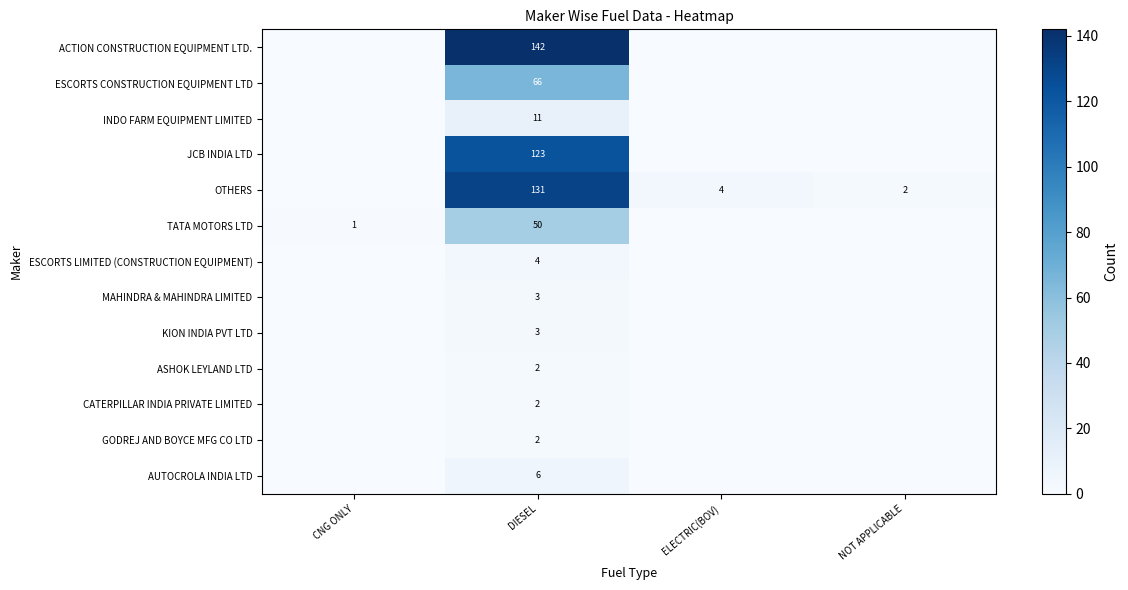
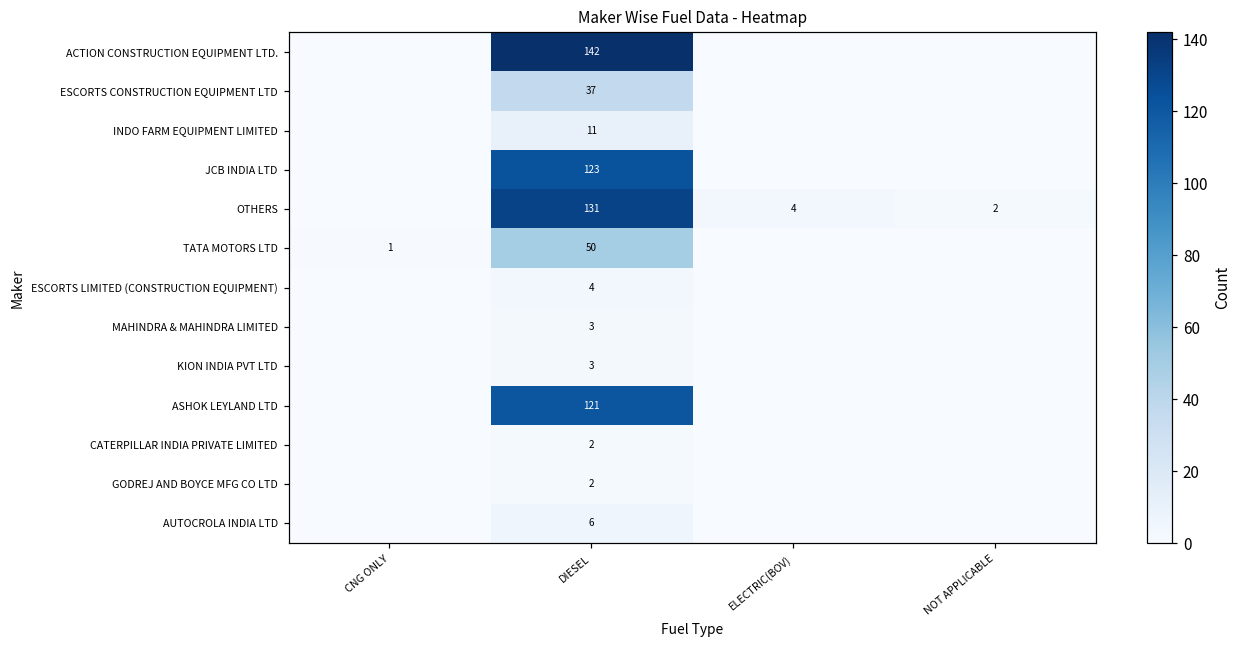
ESCORTS CONSTRUCTION EQUIPMENT LTD, DIESEL: 66 -> 37
ASHOK LEYLAND LTD, DIESEL: 2 -> 121
